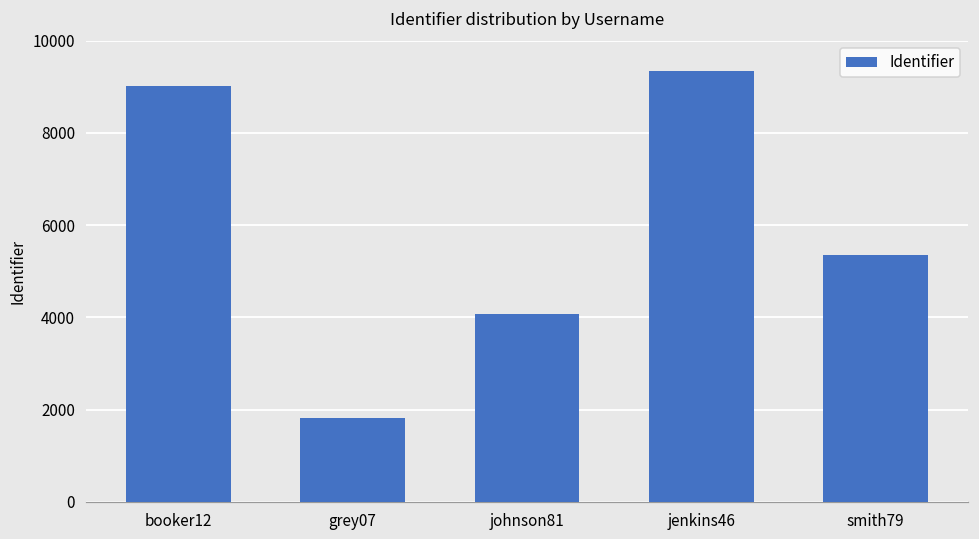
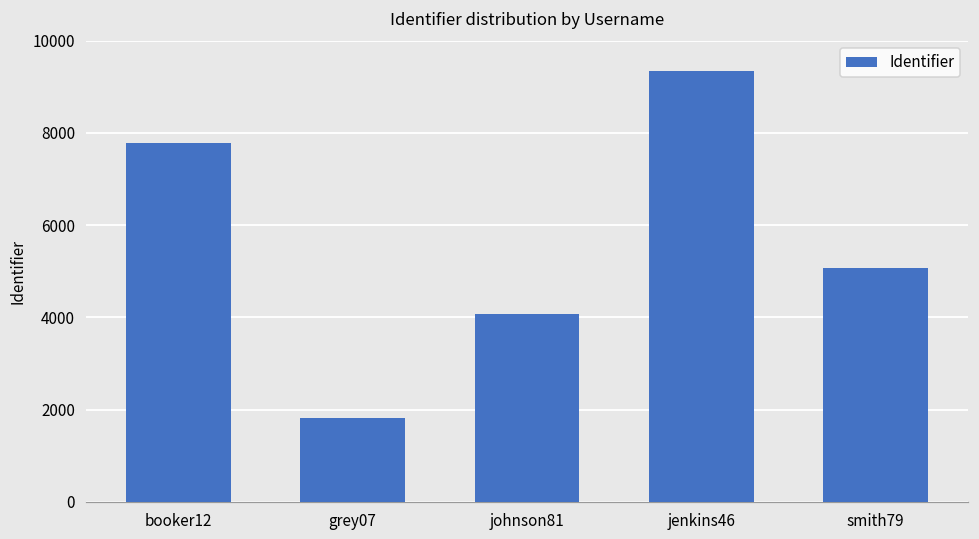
booker12: 9000 -> 7800
smith79: 5300 -> 5100
